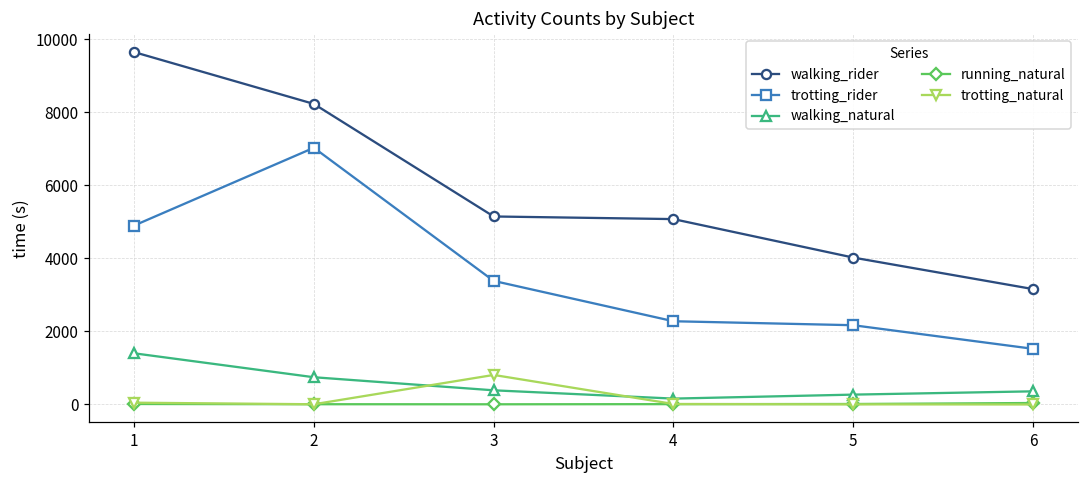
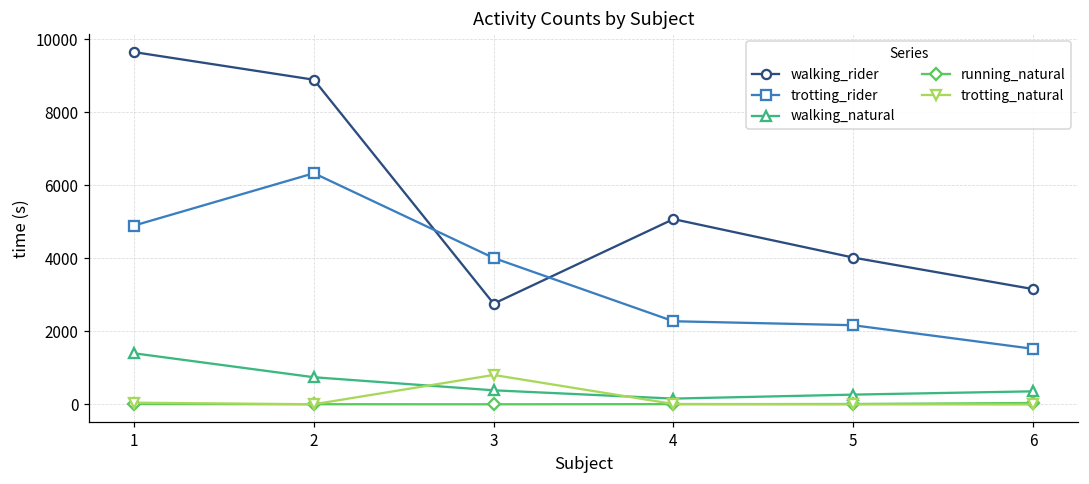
walking_rider, 2: 8200 -> 8900
trotting_rider, 2: 7000 -> 6300
walking_rider, 3: 5200 -> 2800
trotting_rider, 3: 3400 -> 4000
